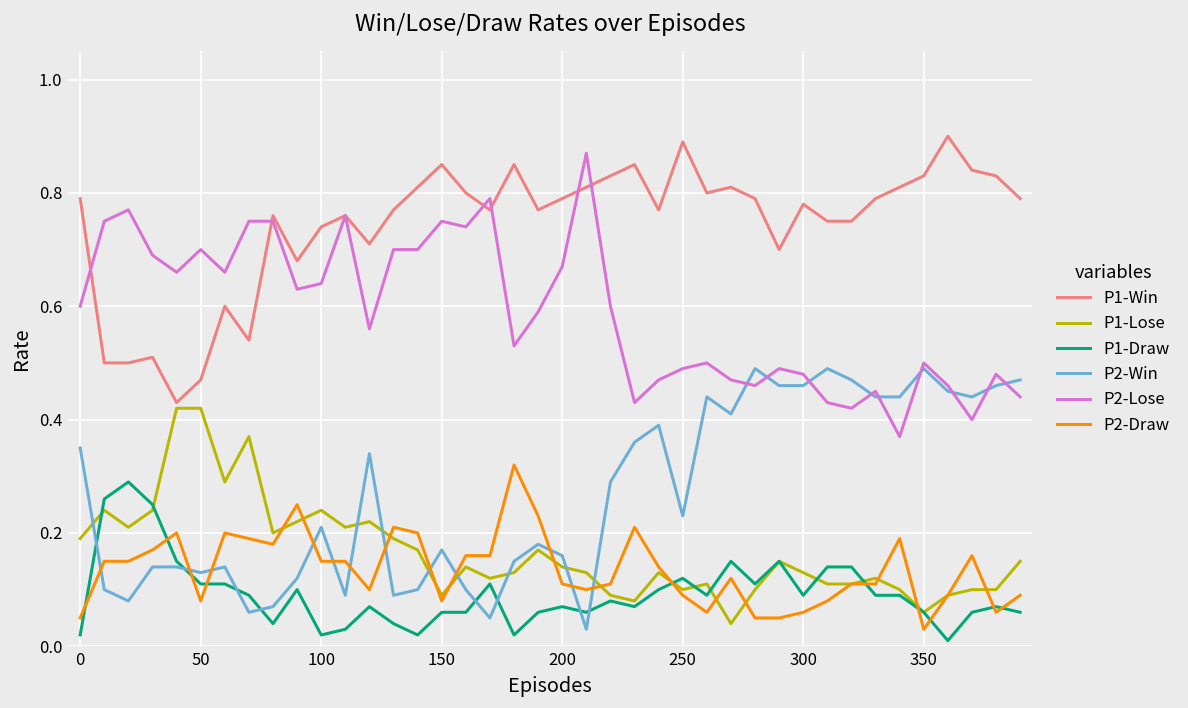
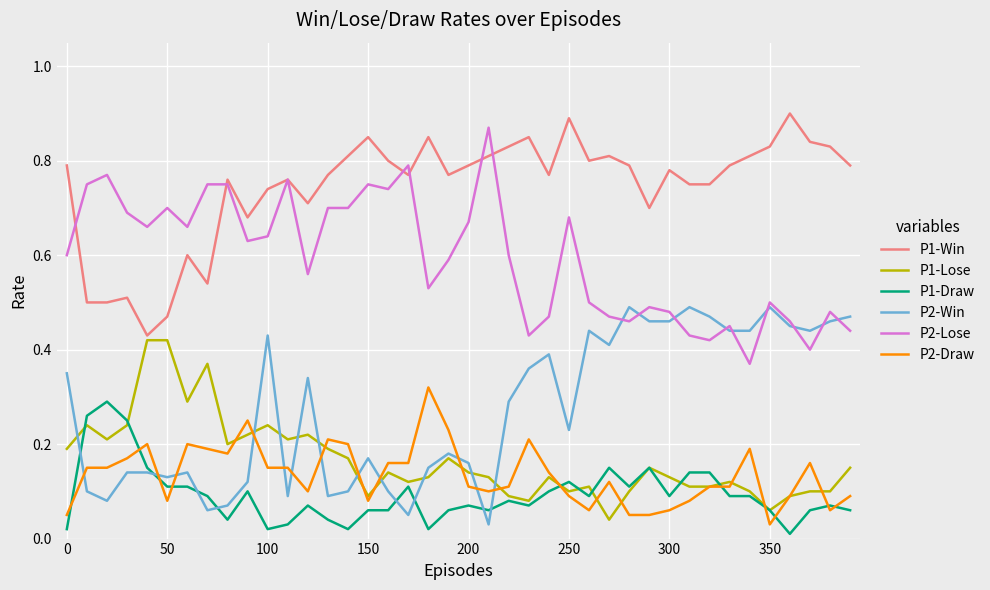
P2-Win, 100: 0.21 -> 0.43
P2-Lose, 250: 0.49 -> 0.68
